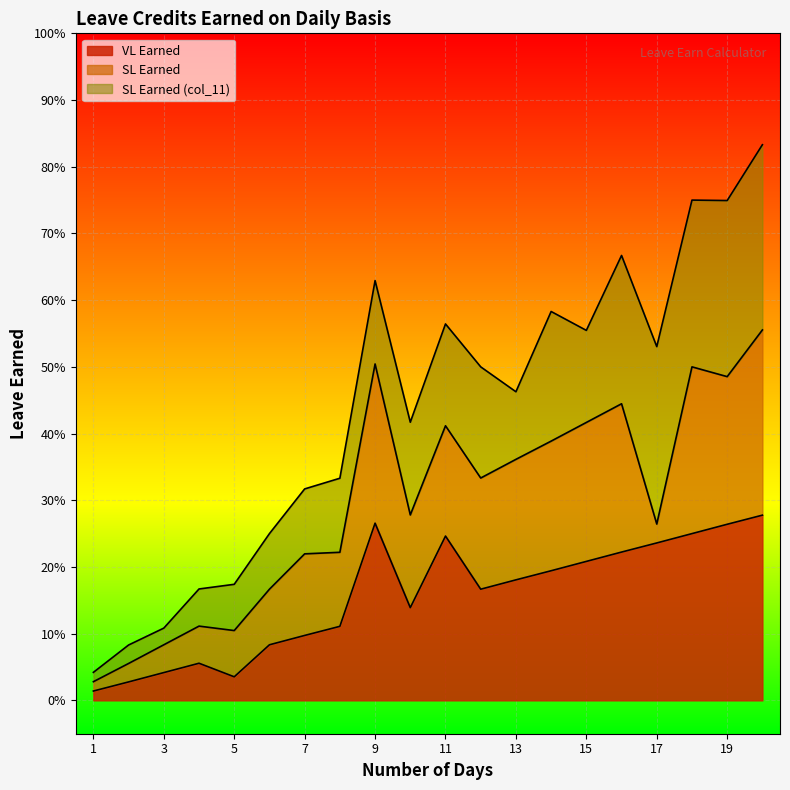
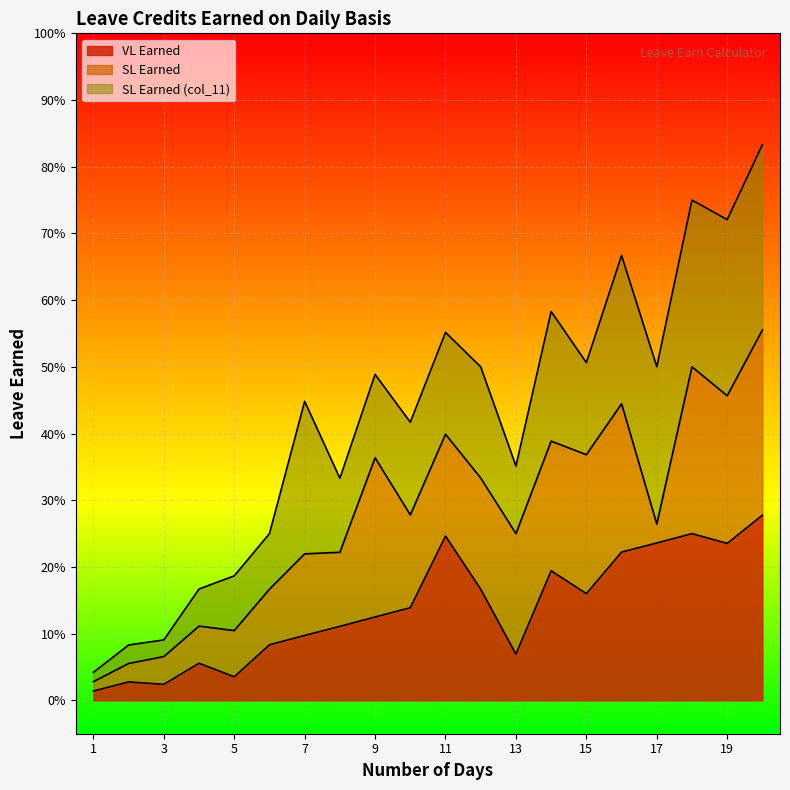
VL Earned, 3: 4% -> 2%
SL Earned (col_11), 5: 7% -> 8%
SL Earned (col_11), 7: 10% -> 23%
VL Earned, 9: 27% -> 13%
SL Earned, 11: 17% -> 15%
VL Earned, 13: 18% -> 7%
VL Earned, 15: 21% -> 16%
SL Earned (col_11), 17: 27% -> 24%
VL Earned, 19: 26% -> 24%
